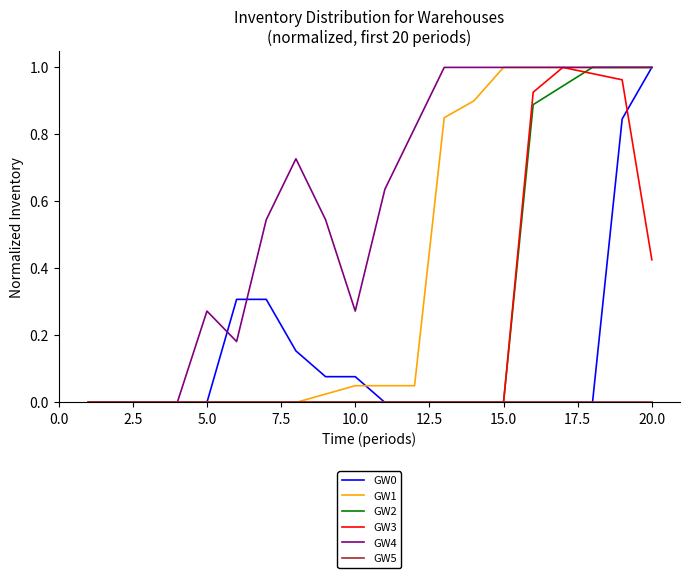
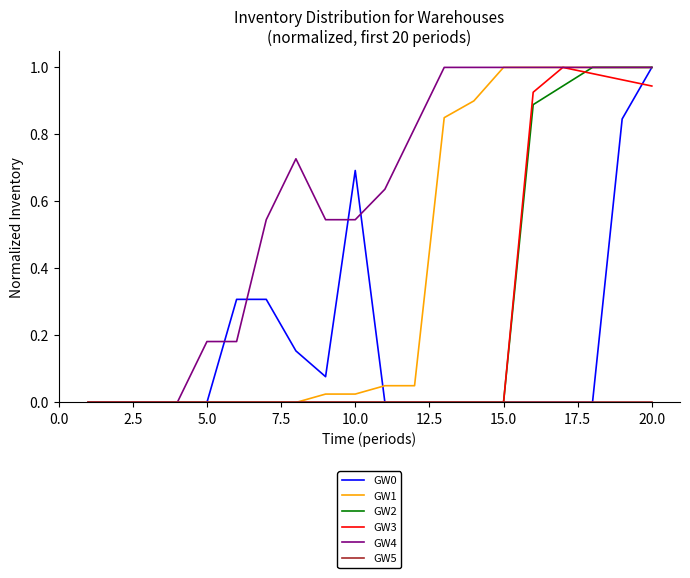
GW4, 5.0: 0.27 -> 0.18
GW0, 10.0: 0.08 -> 0.69
GW1, 10.0: 0.05 -> 0.03
GW4, 10.0: 0.27 -> 0.55
GW3, 20.0: 0.43 -> 0.94
